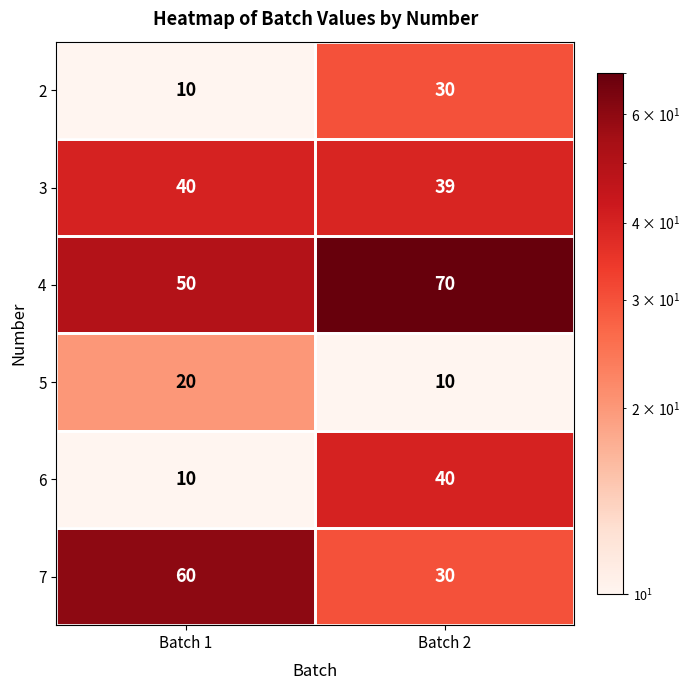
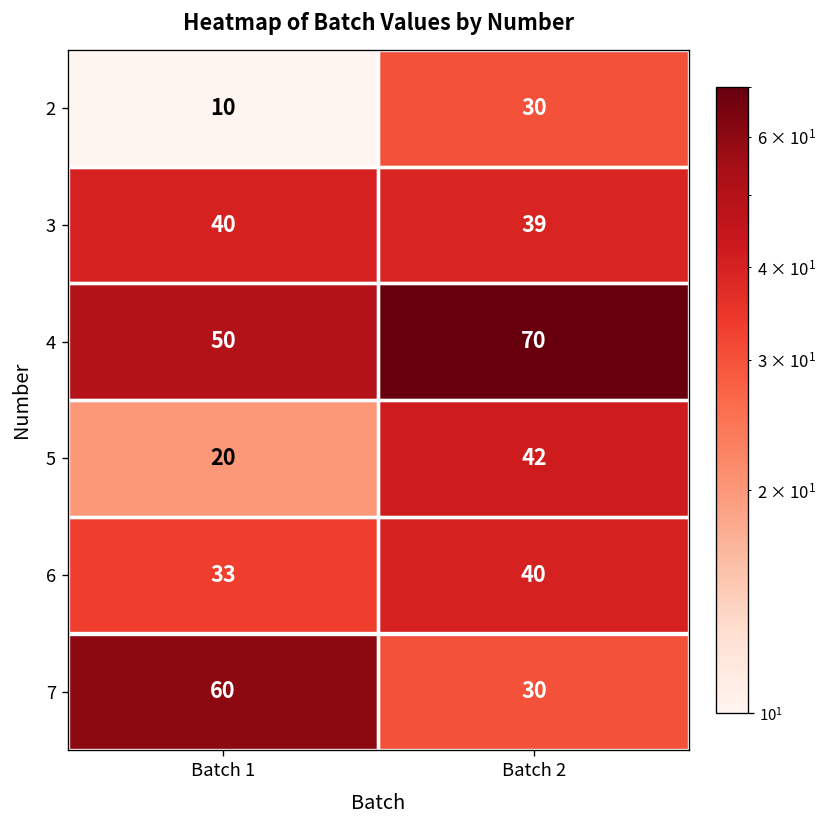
5, Batch 2: 10 -> 42
6, Batch 1: 10 -> 33
